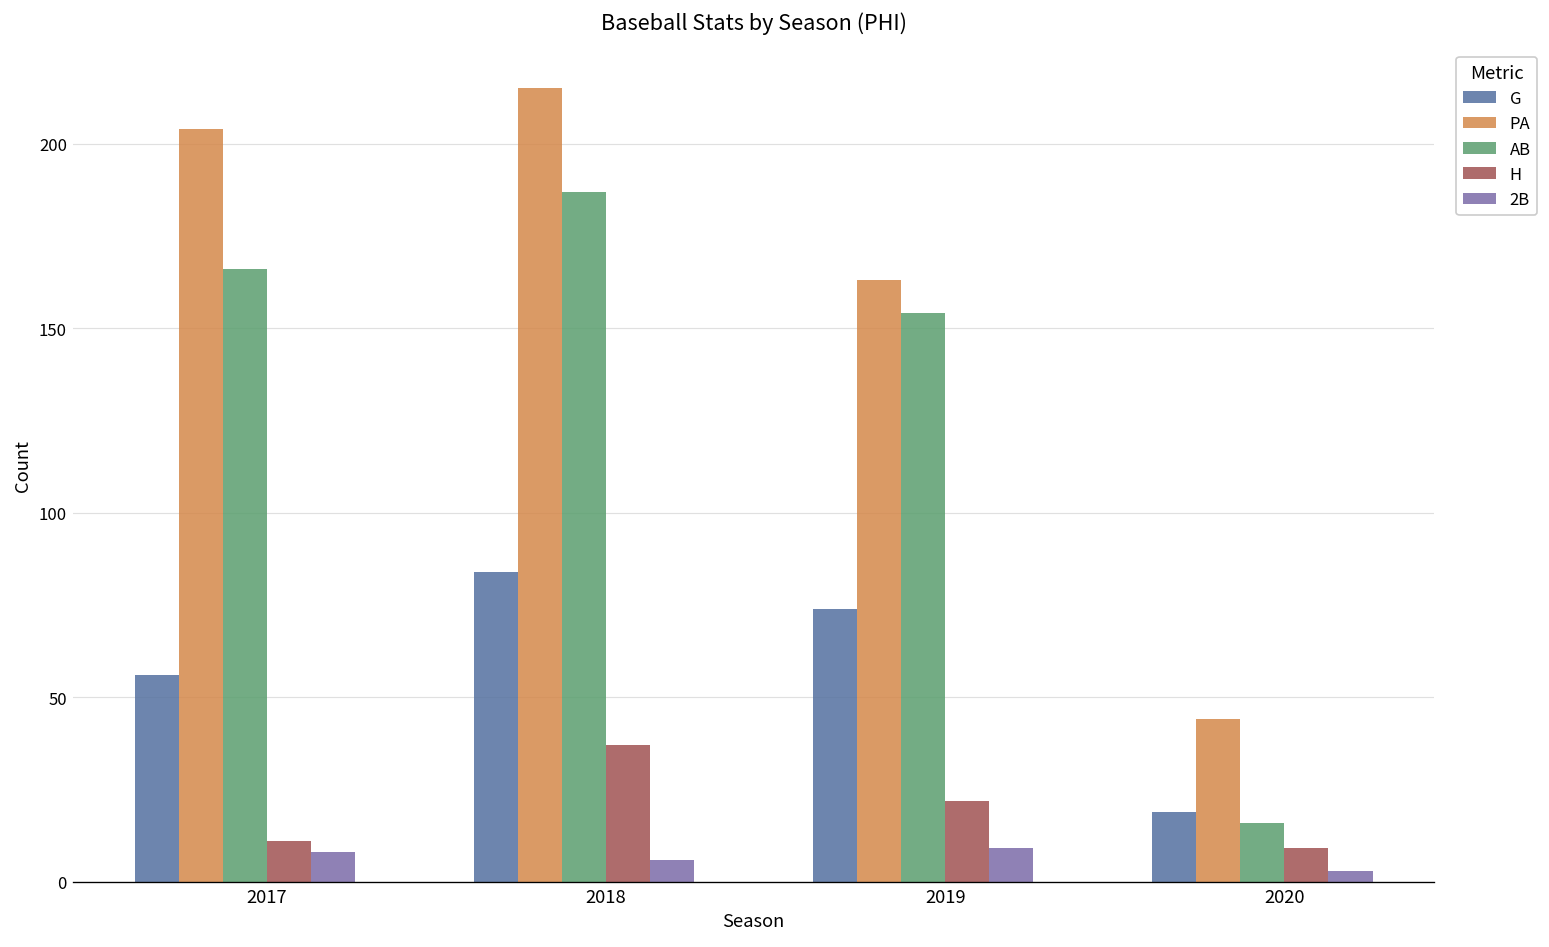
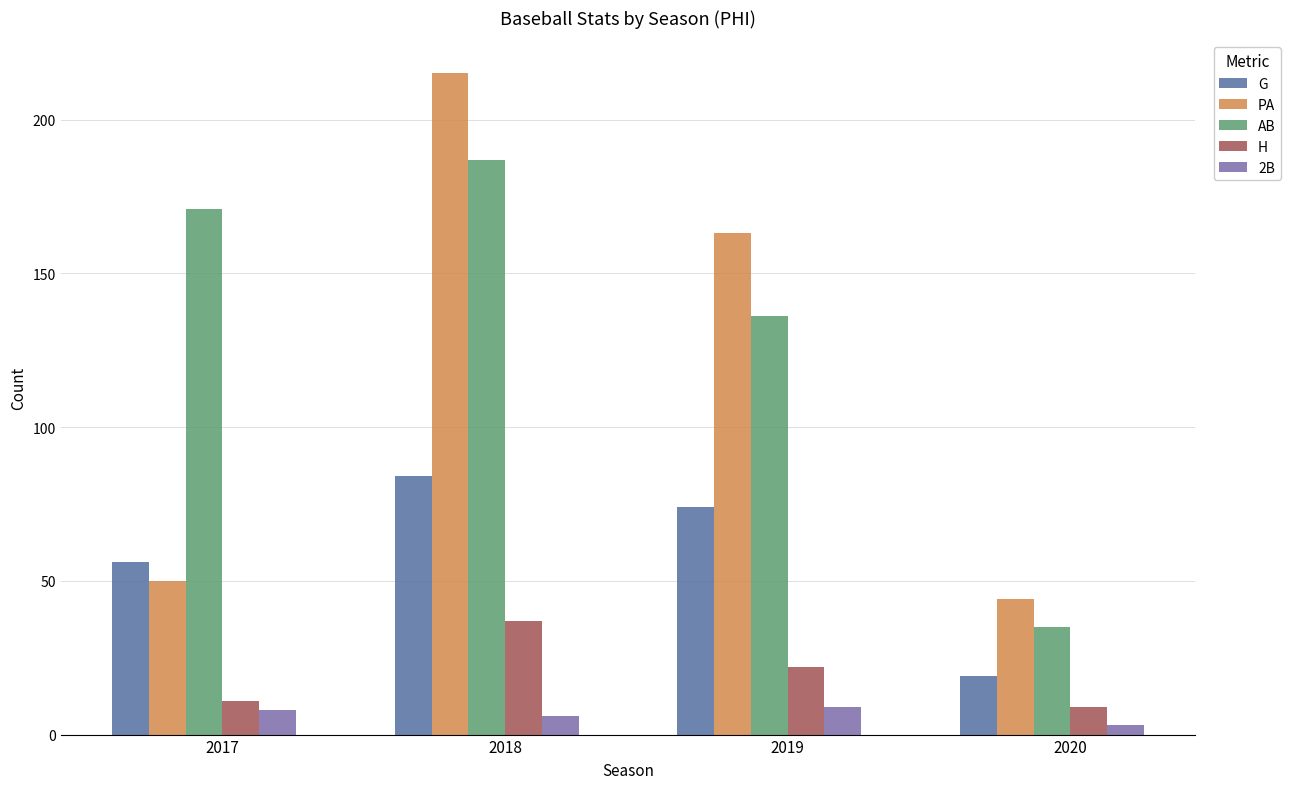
PA, 2017: 204 -> 50
AB, 2017: 166 -> 171
AB, 2019: 154 -> 136
AB, 2020: 16 -> 35
